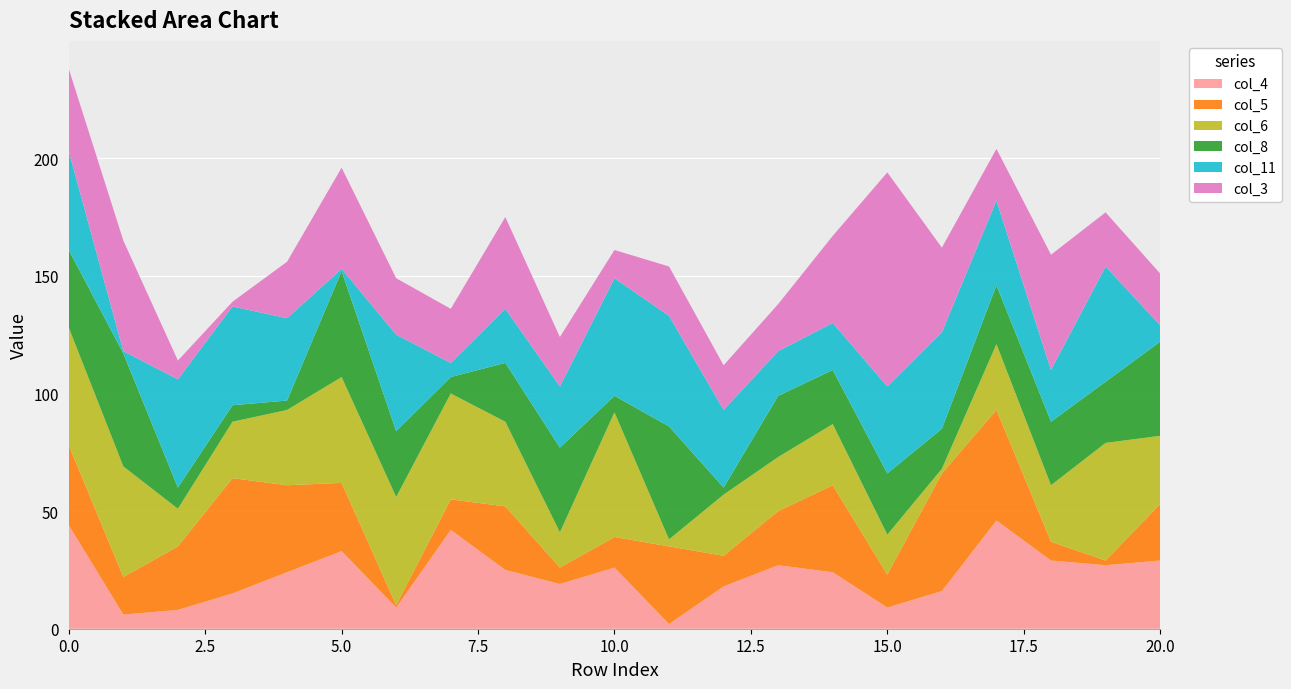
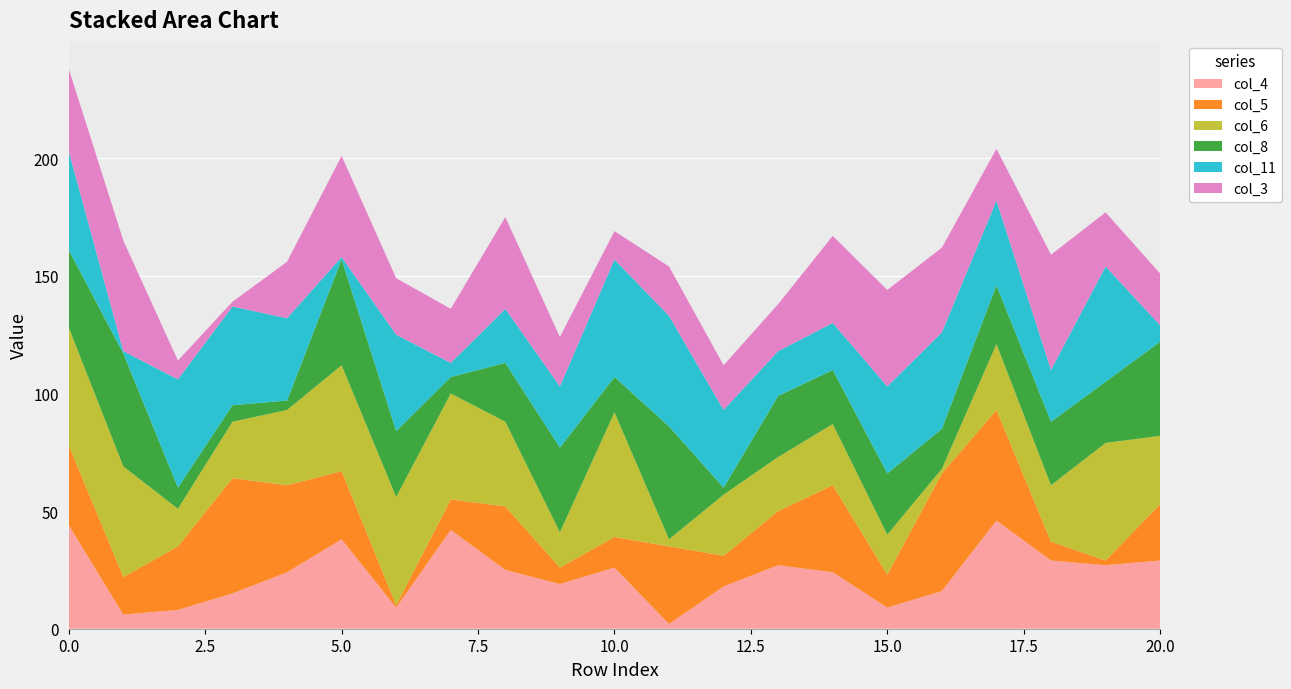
col_4, 5.0: 33 -> 38
col_8, 10.0: 7 -> 15
col_3, 15.0: 91 -> 41
